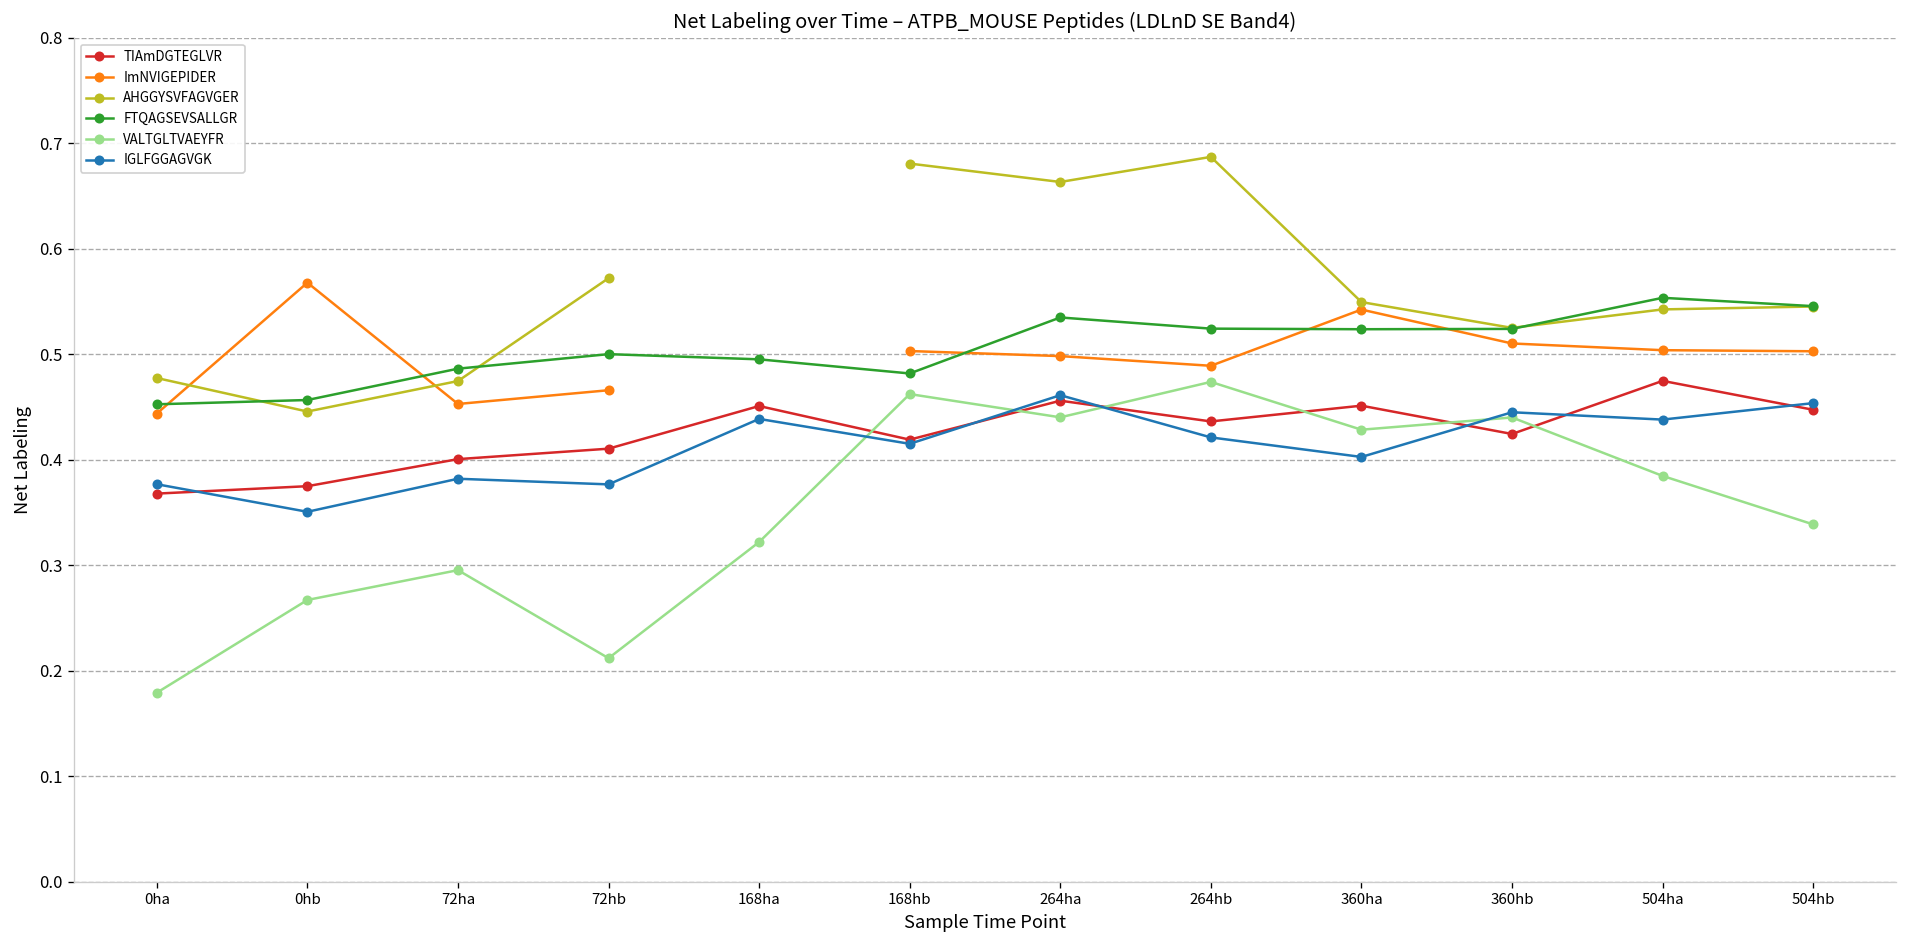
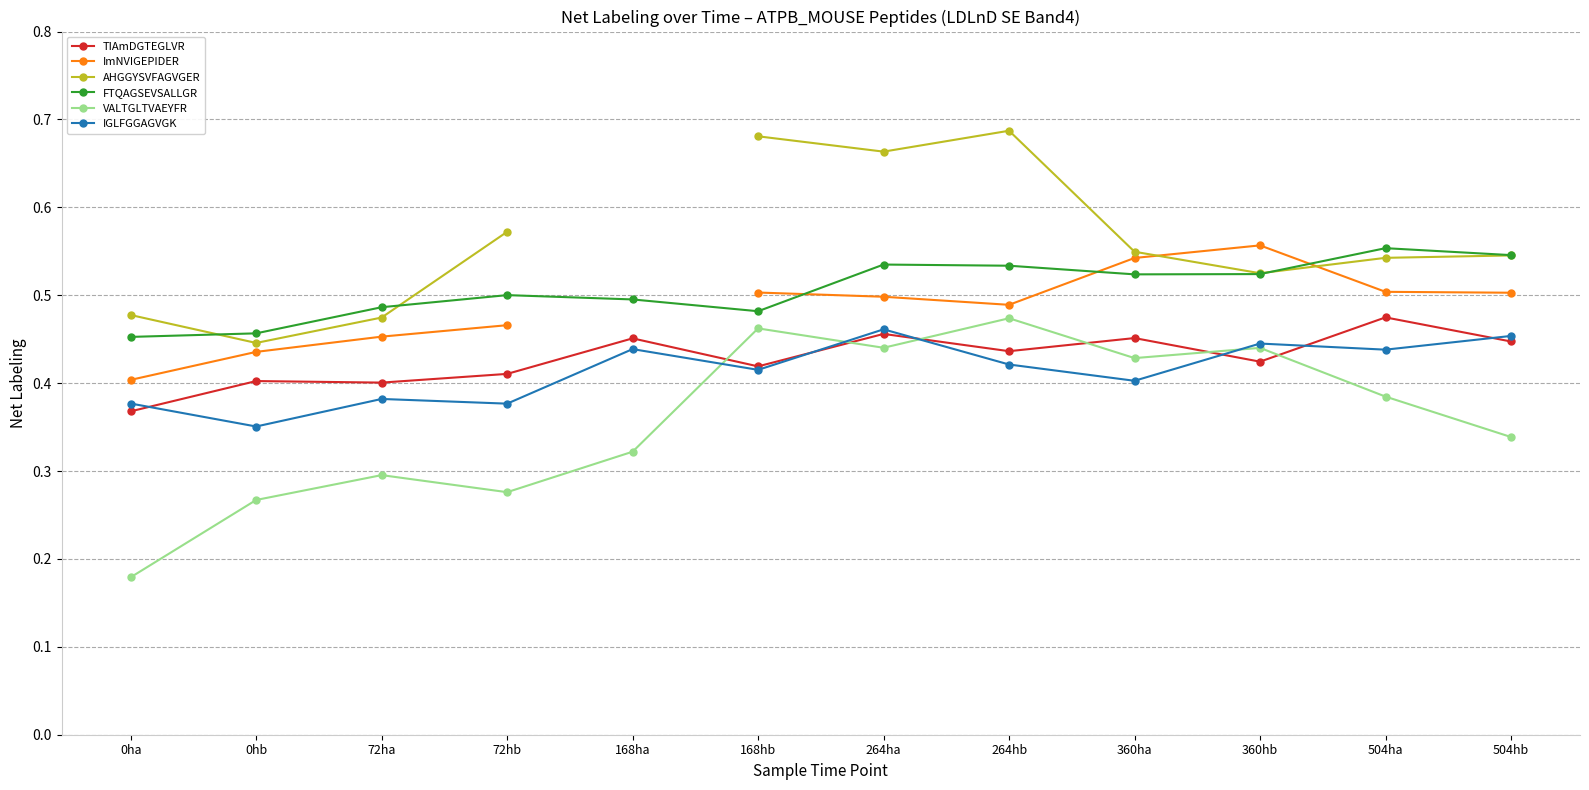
ImNVIGEPIDER, 0ha: 0.44 -> 0.40
TIAmDGTEGLVR, 0hb: 0.37 -> 0.40
ImNVIGEPIDER, 0hb: 0.57 -> 0.44
VALTGLTVAEYFR, 72hb: 0.21 -> 0.28
FTQAGSEVSALLGR, 264hb: 0.52 -> 0.53
ImNVIGEPIDER, 360hb: 0.51 -> 0.56
